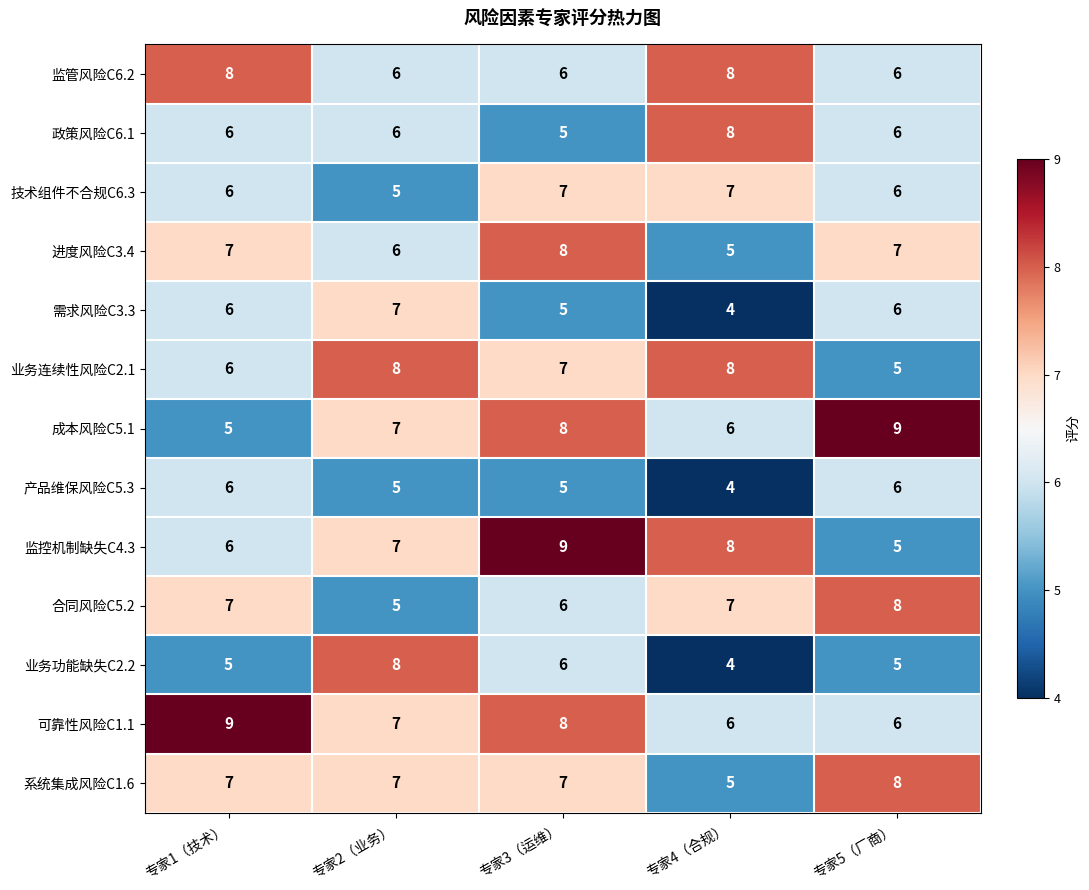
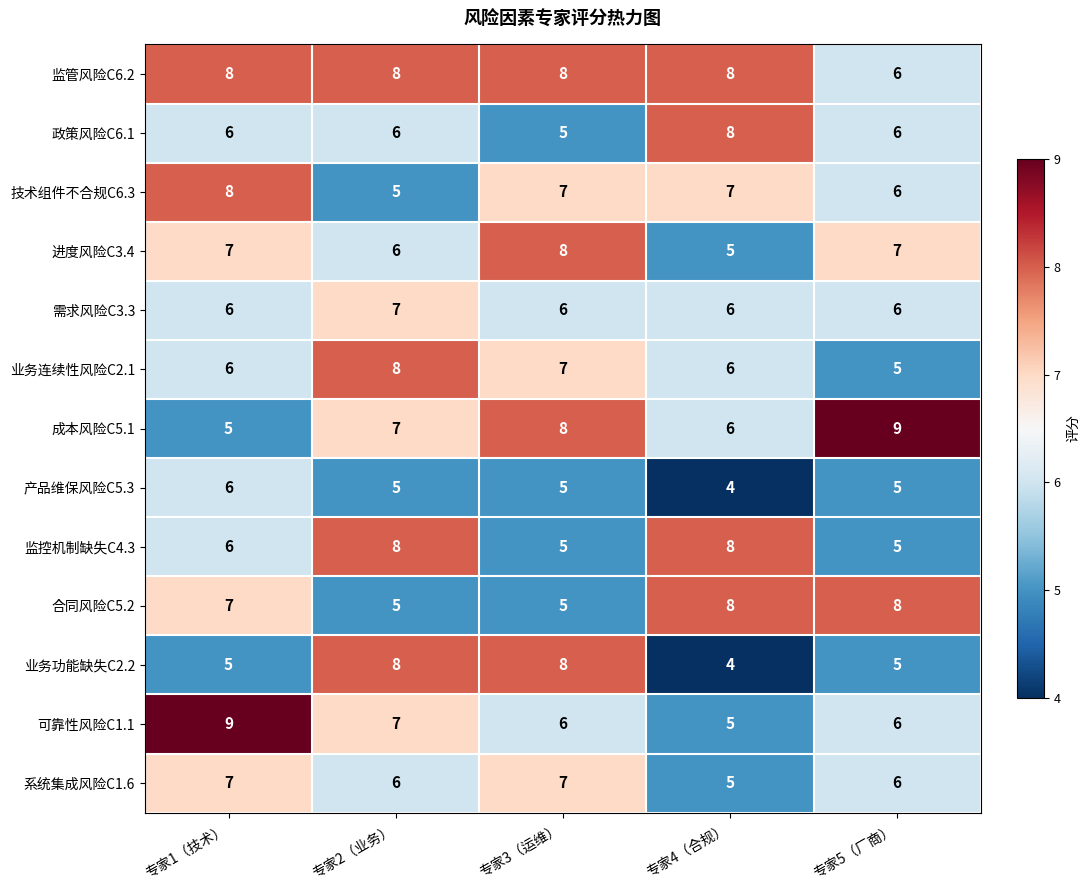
监管风险C6.2, 专家2（业务）: 6 -> 8
监管风险C6.2, 专家3（运维）: 6 -> 8
技术组件不合规C6.3, 专家1（技术）: 6 -> 8
需求风险C3.3, 专家3（运维）: 5 -> 6
需求风险C3.3, 专家4（合规）: 4 -> 6
业务连续性风险C2.1, 专家4（合规）: 8 -> 6
产品维保风险C5.3, 专家5（厂商）: 6 -> 5
监控机制缺失C4.3, 专家2（业务）: 7 -> 8
监控机制缺失C4.3, 专家3（运维）: 9 -> 5
合同风险C5.2, 专家3（运维）: 6 -> 5
合同风险C5.2, 专家4（合规）: 7 -> 8
业务功能缺失C2.2, 专家3（运维）: 6 -> 8
可靠性风险C1.1, 专家3（运维）: 8 -> 6
可靠性风险C1.1, 专家4（合规）: 6 -> 5
系统集成风险C1.6, 专家2（业务）: 7 -> 6
系统集成风险C1.6, 专家5（厂商）: 8 -> 6
